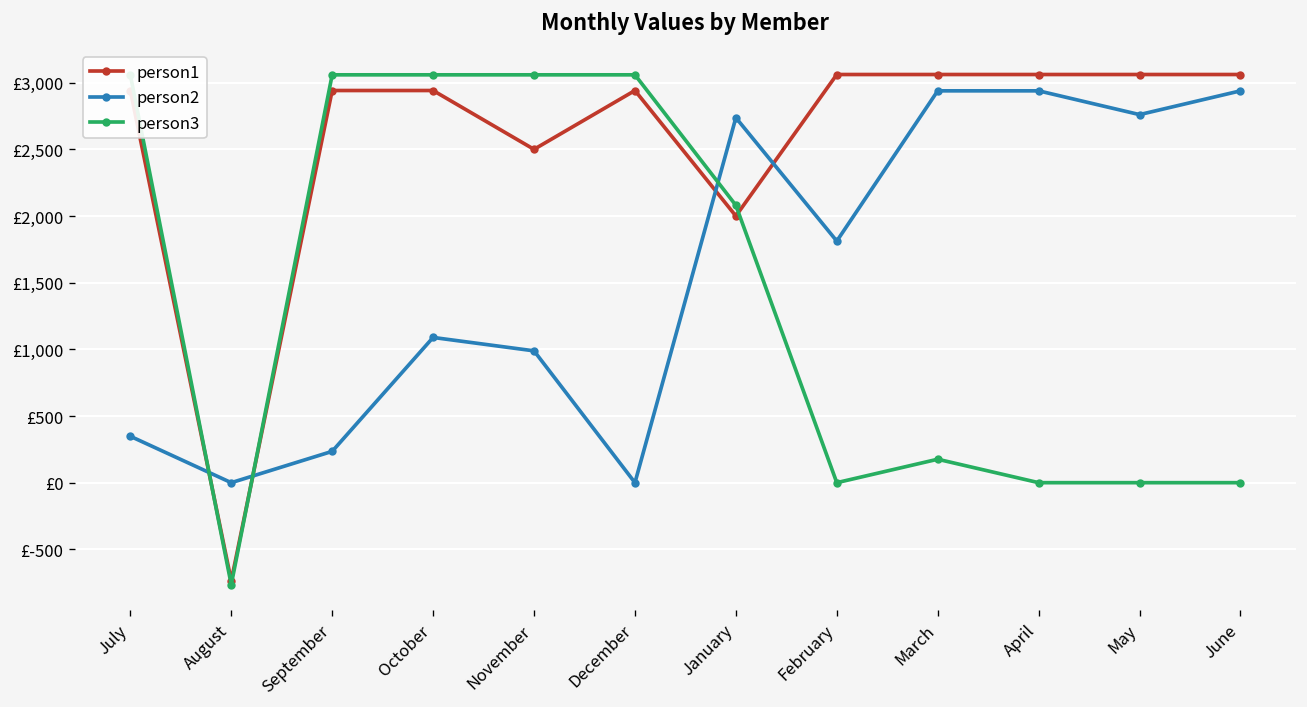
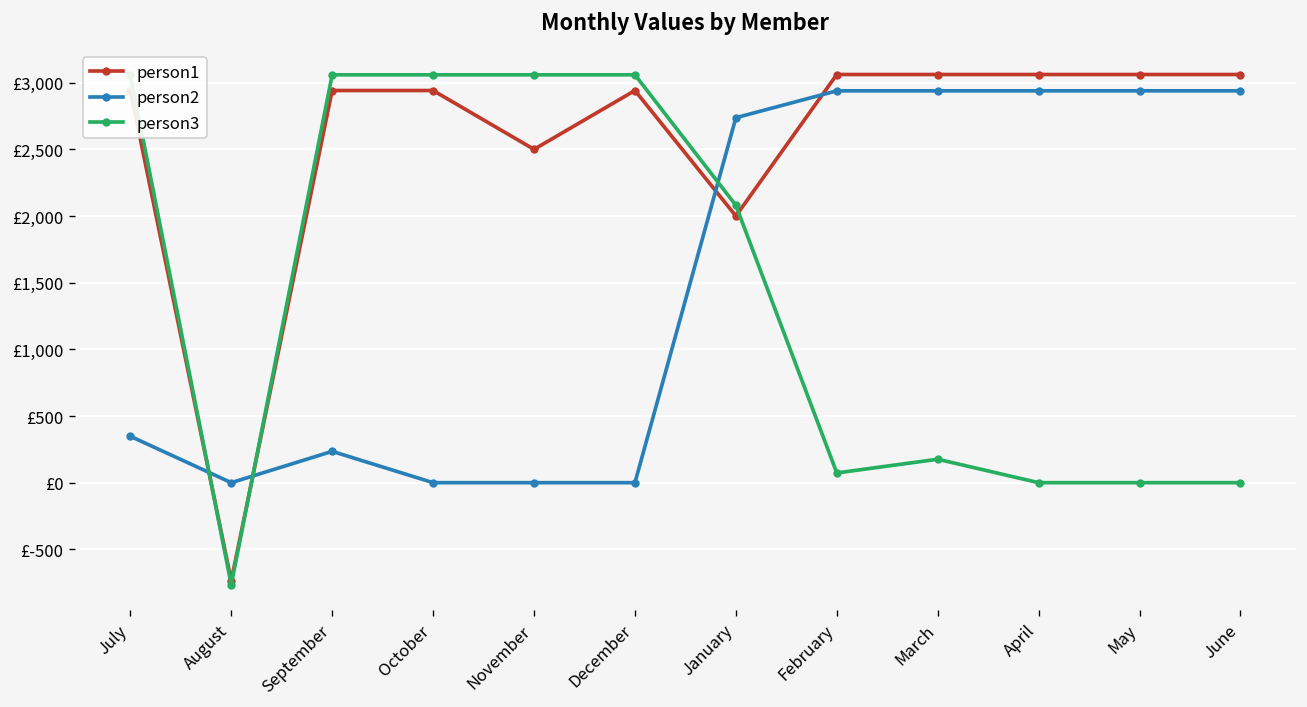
person2, October: £1,090 -> £0
person2, November: £990 -> £0
person2, February: £1,810 -> £2,940
person3, February: £0 -> £70
person2, May: £2,760 -> £2,940
